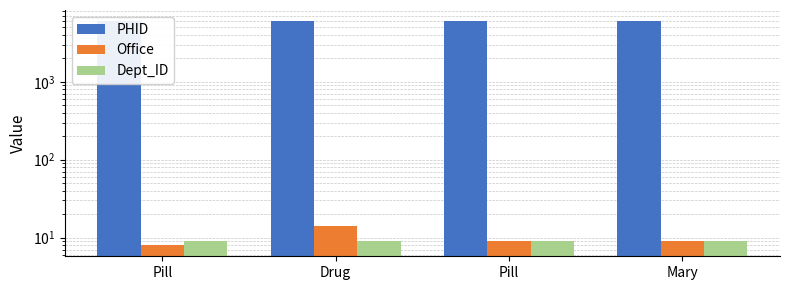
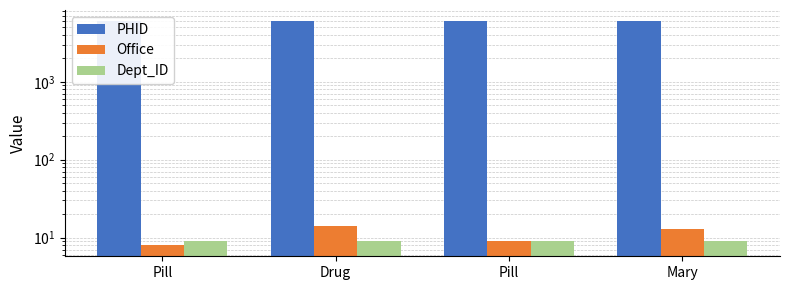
Office, Mary: 9 -> 13
